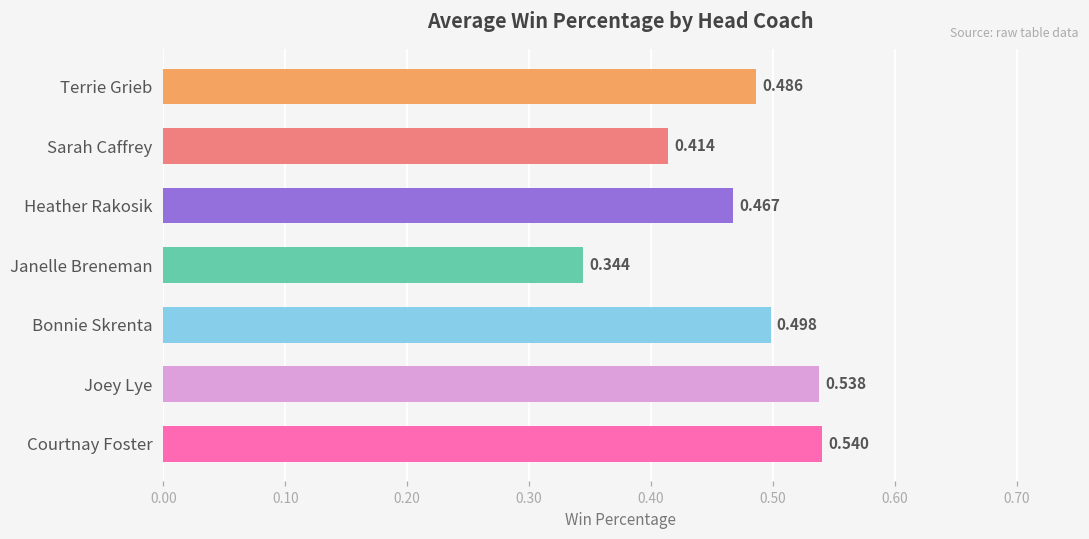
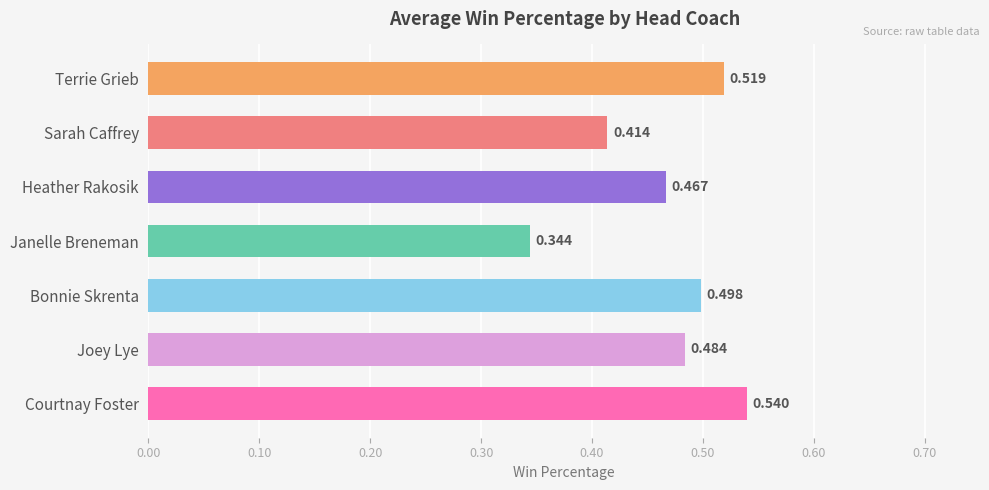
Terrie Grieb: 0.486 -> 0.519
Joey Lye: 0.538 -> 0.484
